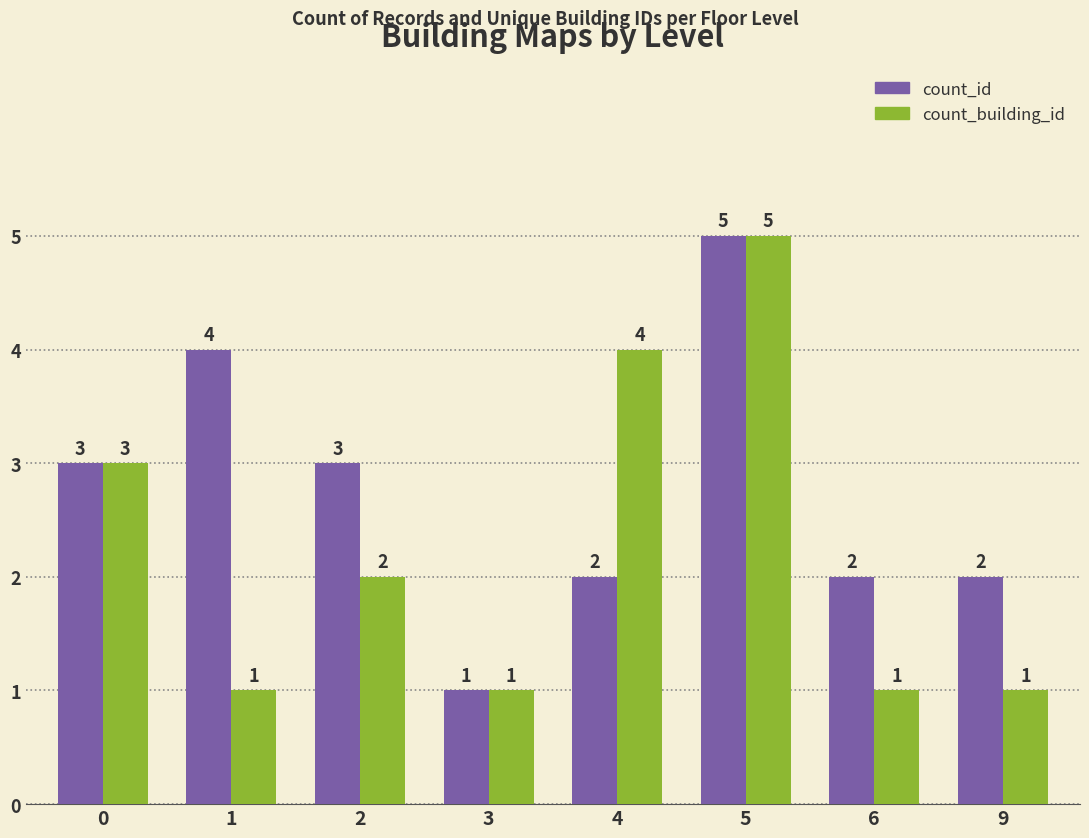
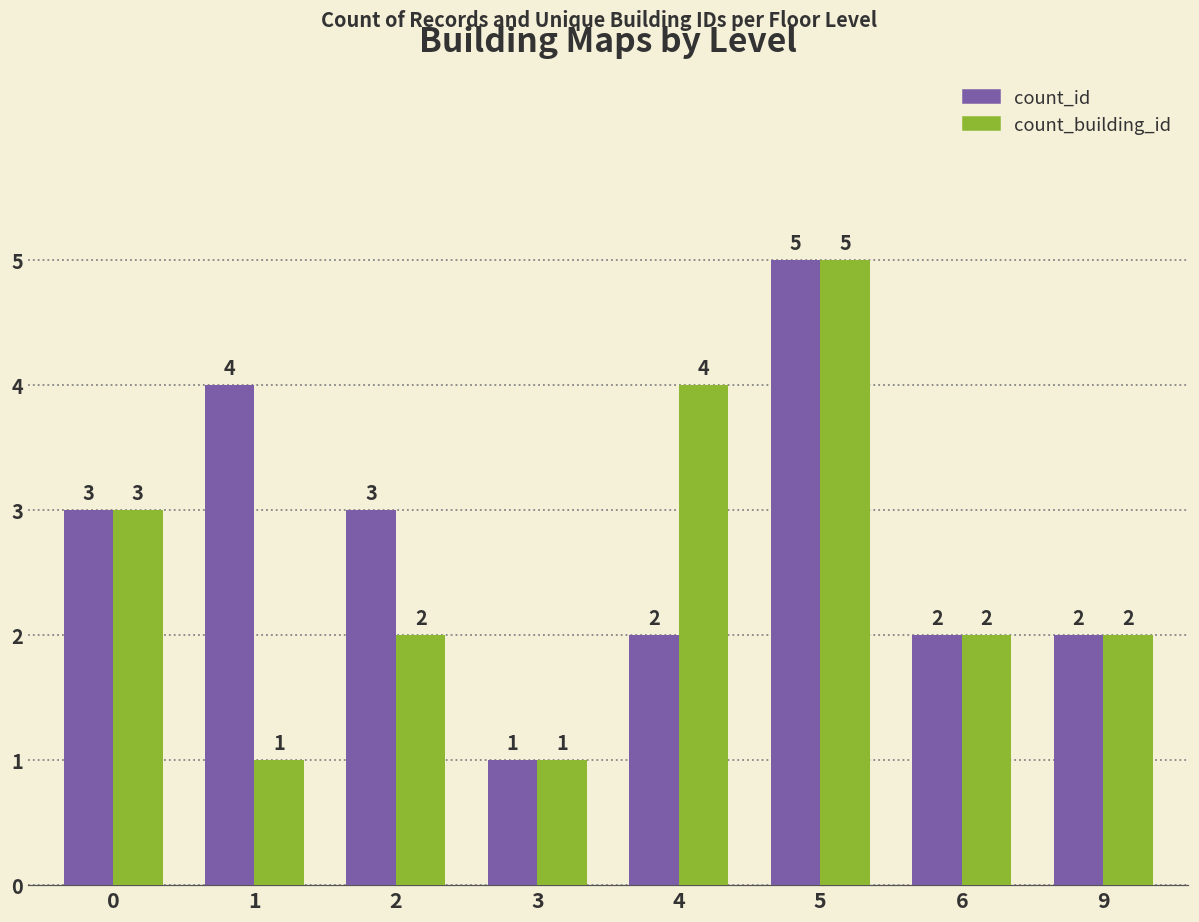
count_building_id, 6: 1 -> 2
count_building_id, 9: 1 -> 2
